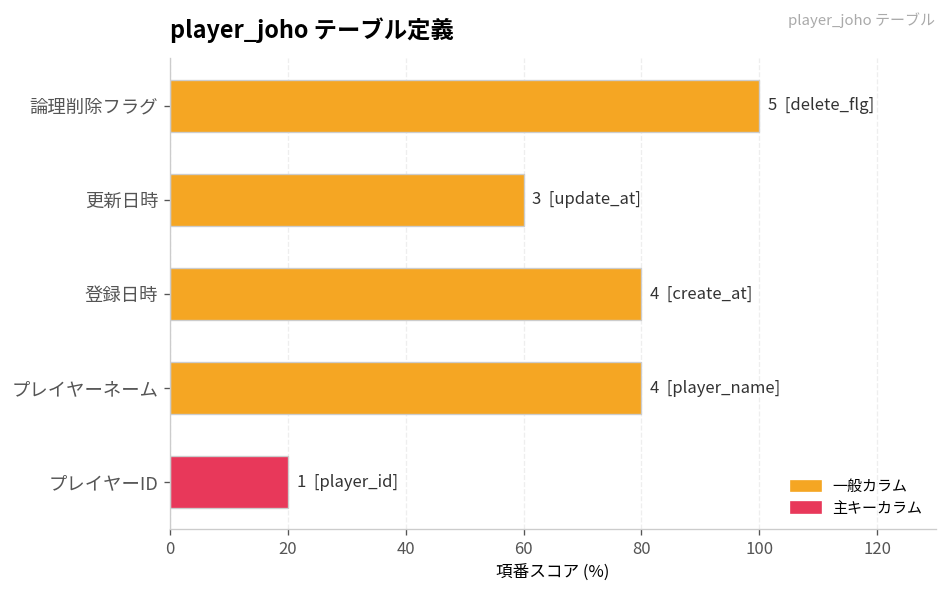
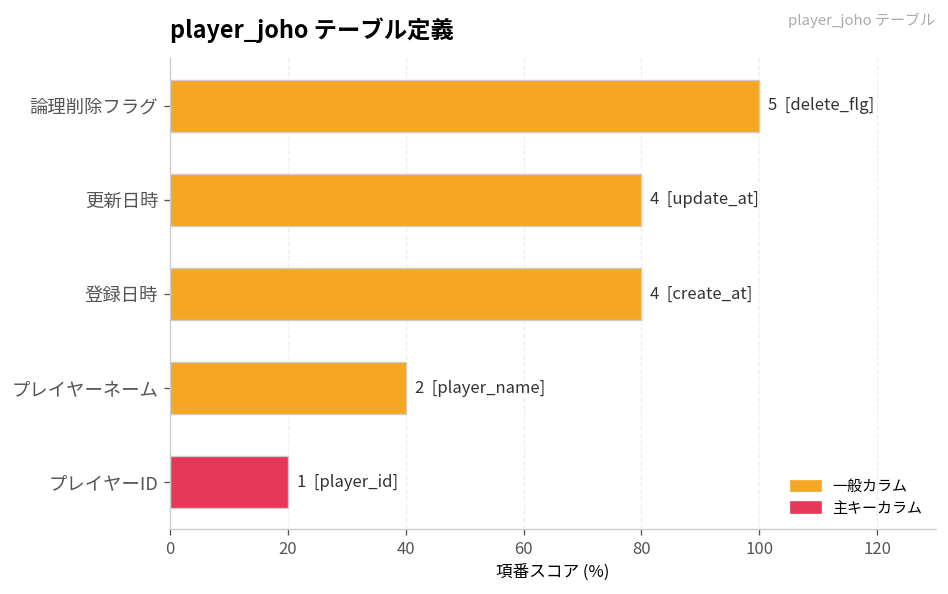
更新日時: 3 -> 4
プレイヤーネーム: 4 -> 2
